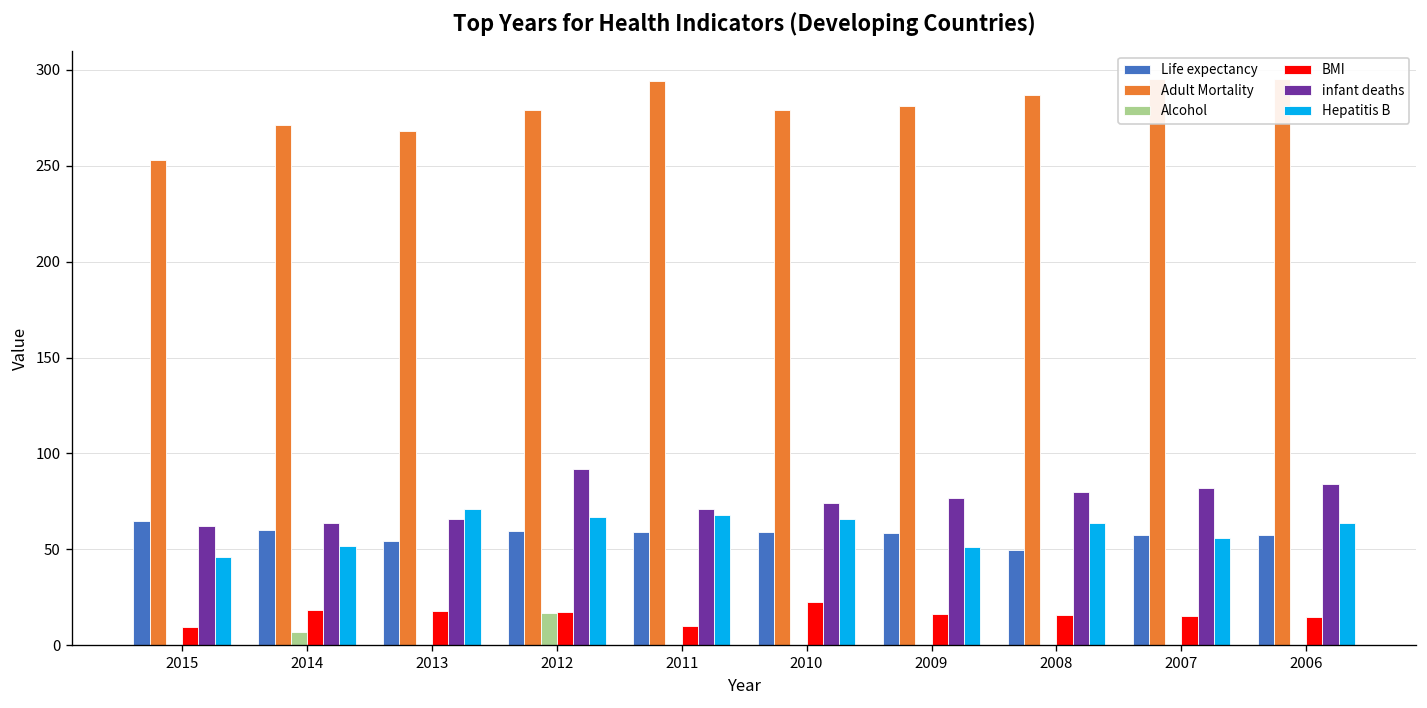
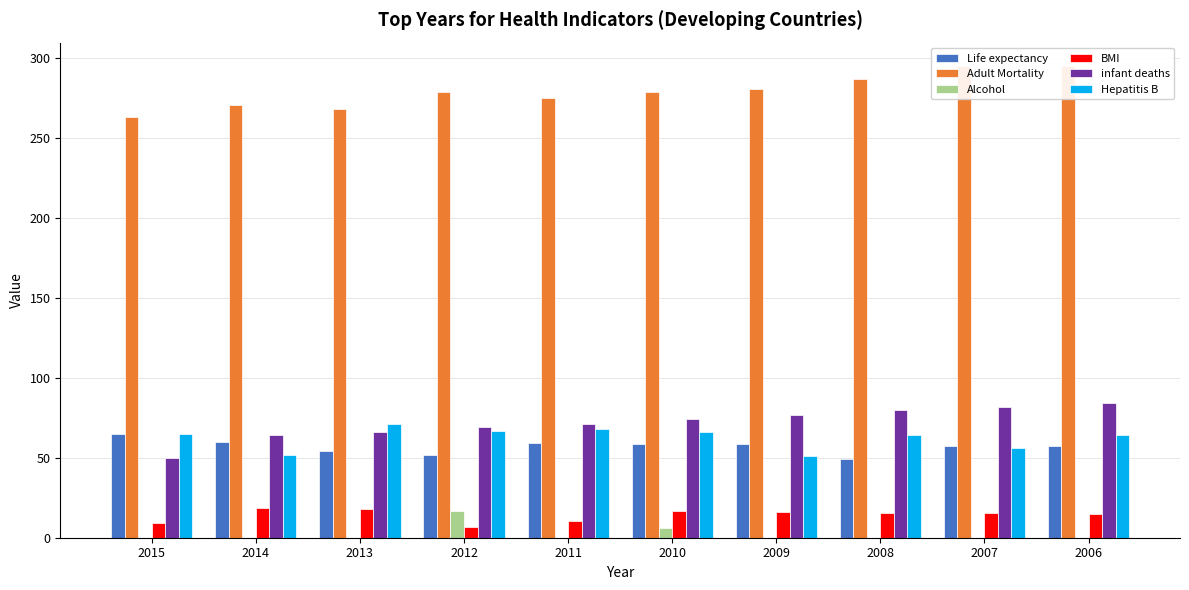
Adult Mortality, 2015: 253 -> 263
infant deaths, 2015: 62 -> 50
Hepatitis B, 2015: 46 -> 65
Alcohol, 2014: 7 -> 0
Life expectancy, 2012: 60 -> 52
BMI, 2012: 18 -> 6
infant deaths, 2012: 92 -> 69
Adult Mortality, 2011: 294 -> 275
Alcohol, 2010: 0 -> 6
BMI, 2010: 22 -> 17
